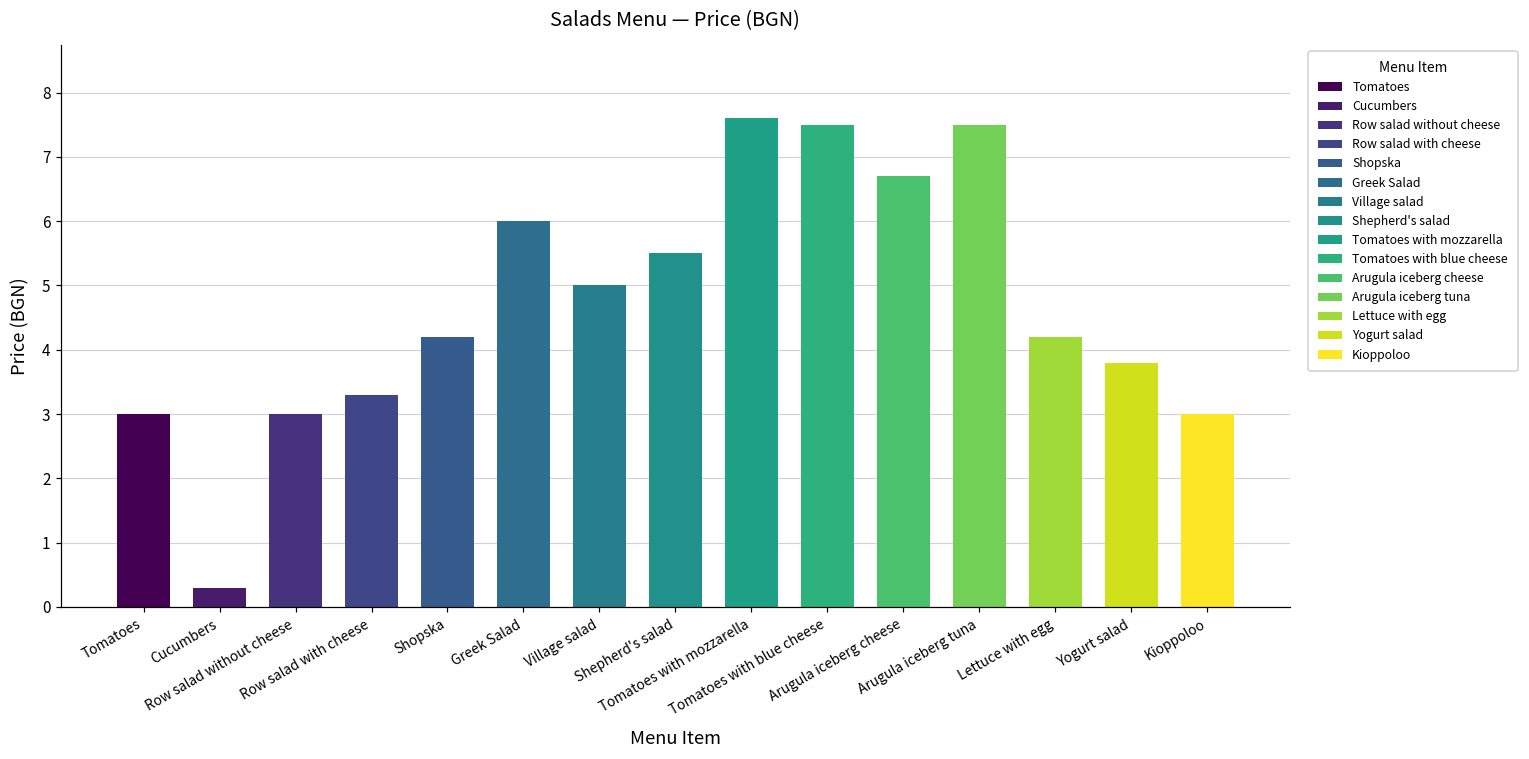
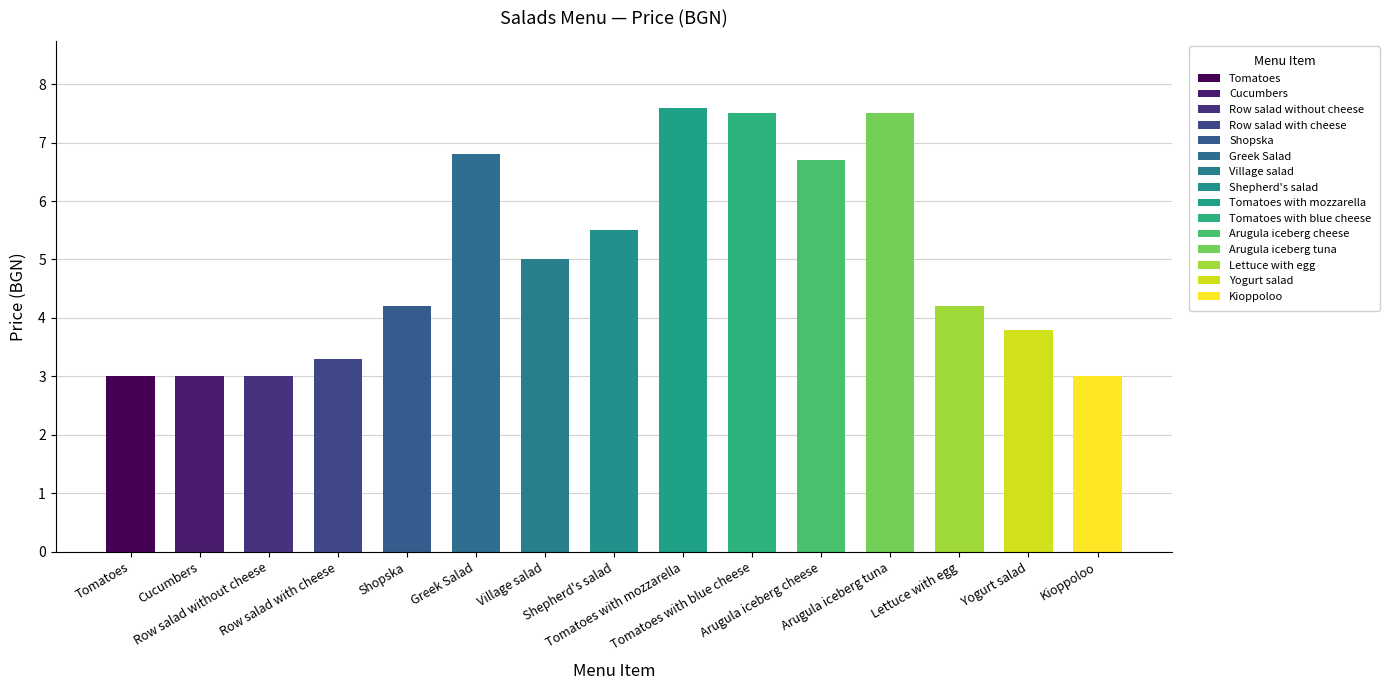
Cucumbers: 0.3 -> 3.0
Greek Salad: 6.0 -> 6.8
